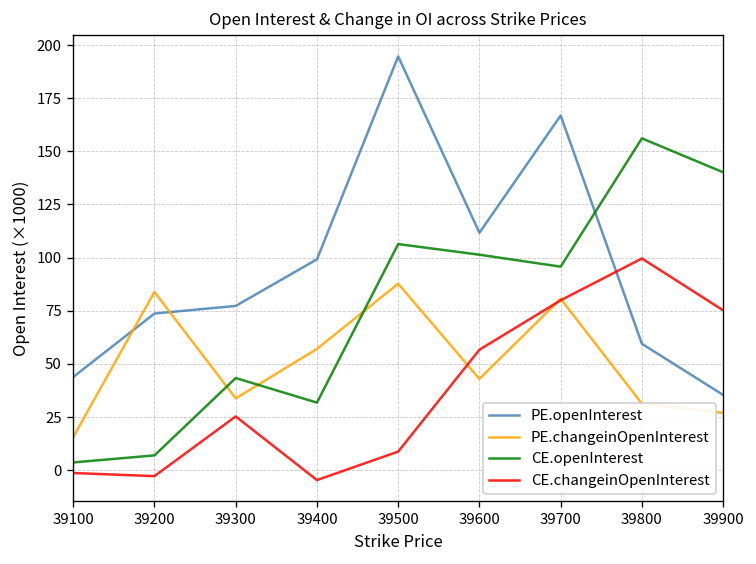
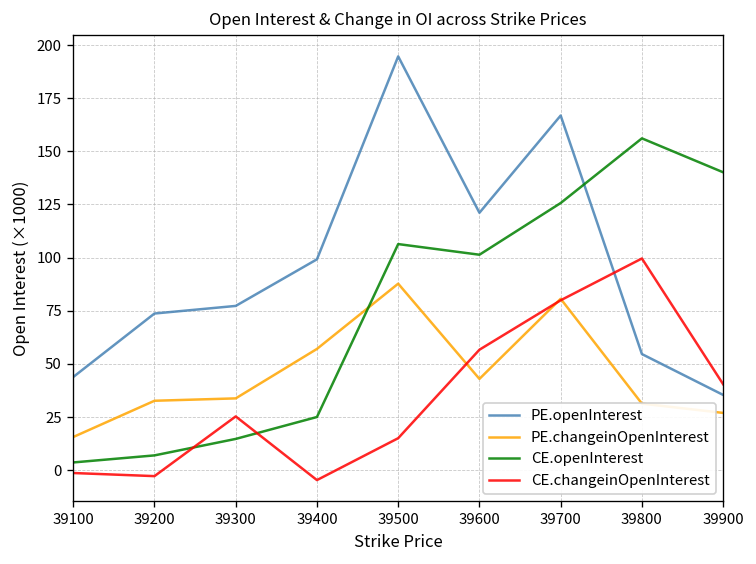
PE.changeinOpenInterest, 39200: 84 -> 33
CE.openInterest, 39300: 43 -> 15
CE.openInterest, 39400: 32 -> 25
CE.changeinOpenInterest, 39500: 9 -> 15
PE.openInterest, 39600: 112 -> 121
CE.openInterest, 39700: 96 -> 126
PE.openInterest, 39800: 59 -> 55
CE.changeinOpenInterest, 39900: 75 -> 40
